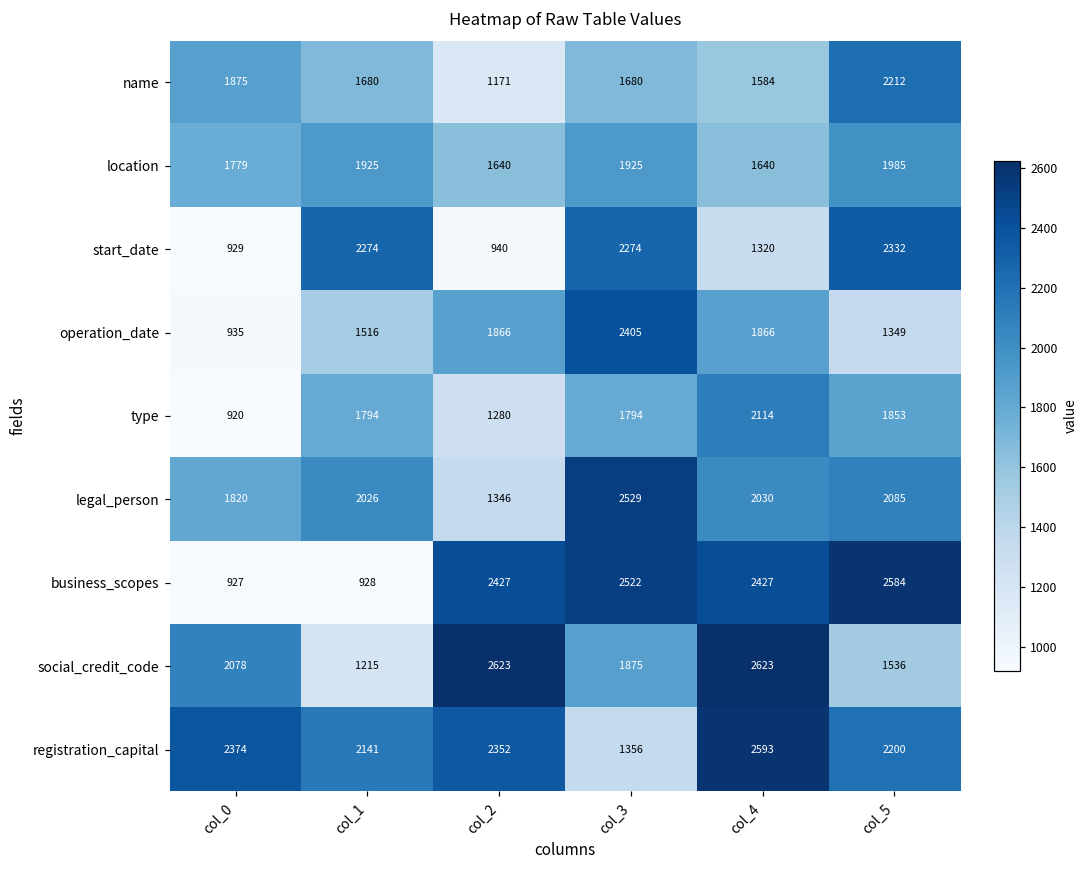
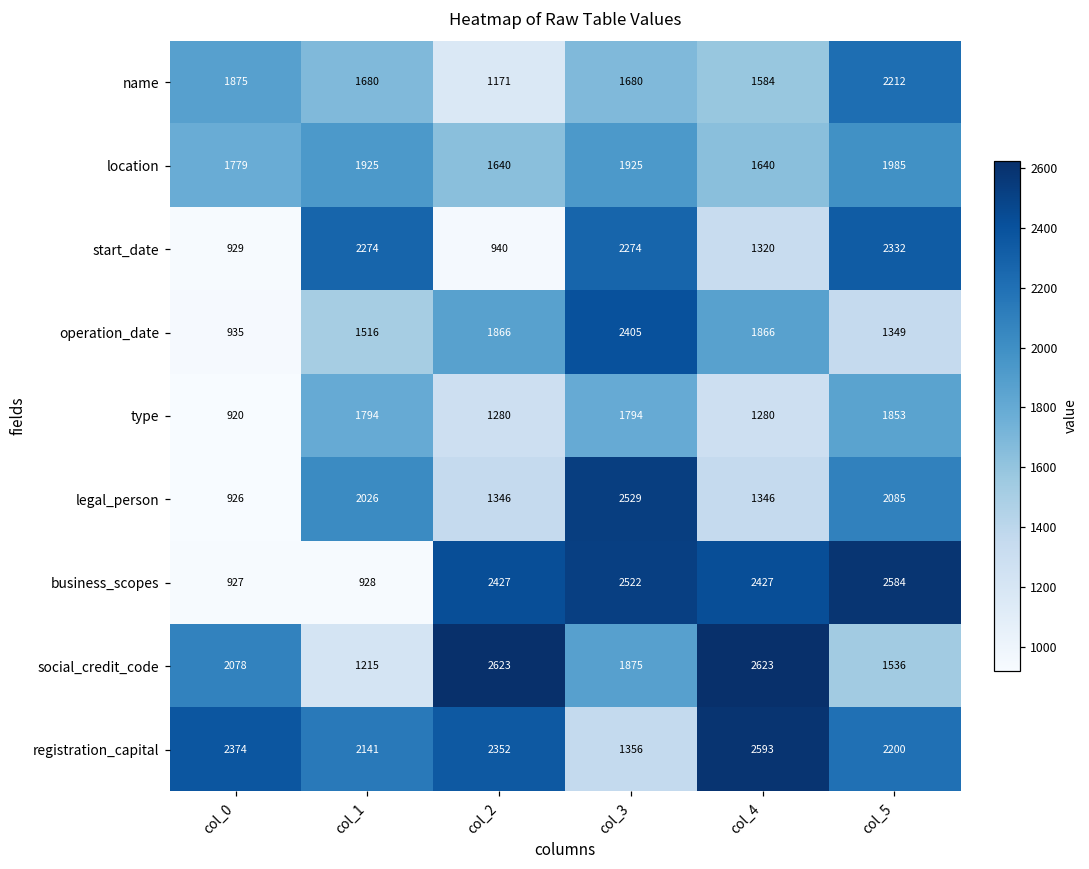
type, col_4: 2114 -> 1280
legal_person, col_0: 1820 -> 926
legal_person, col_4: 2030 -> 1346
